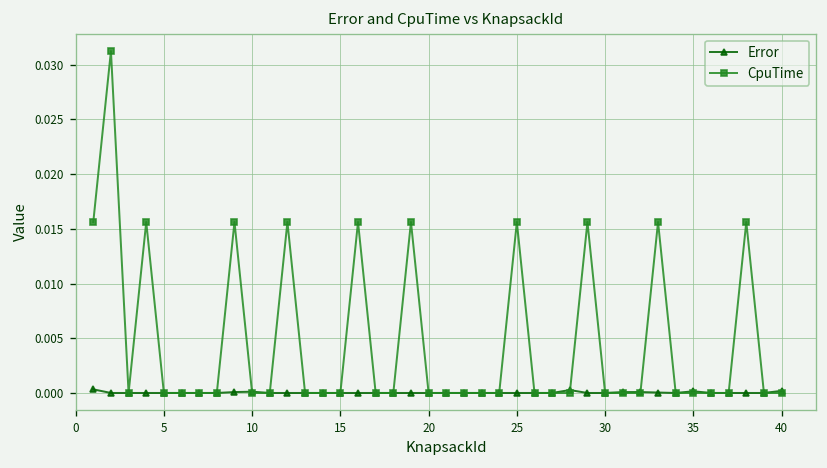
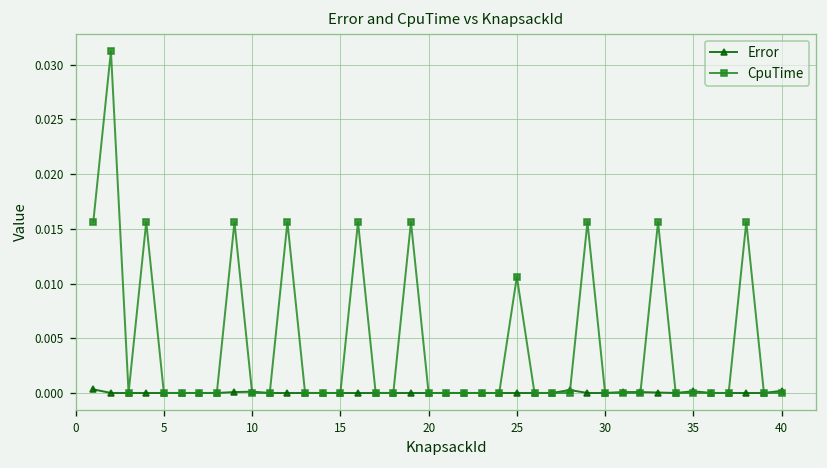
CpuTime, 25: 0.016 -> 0.011
